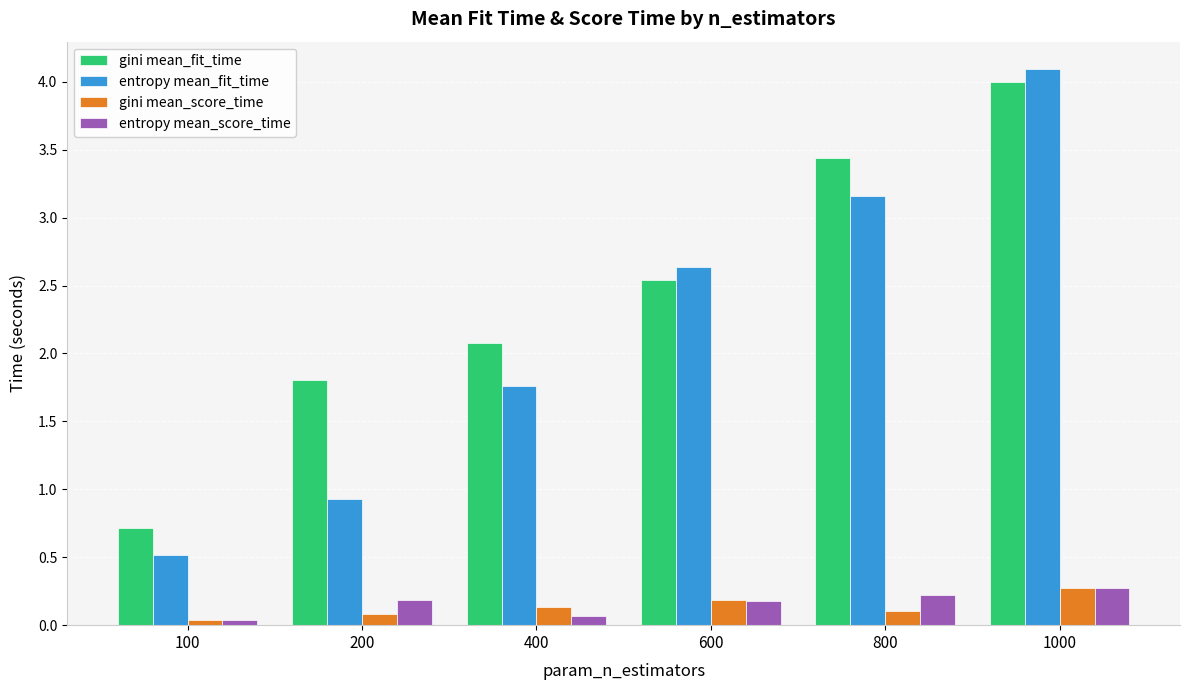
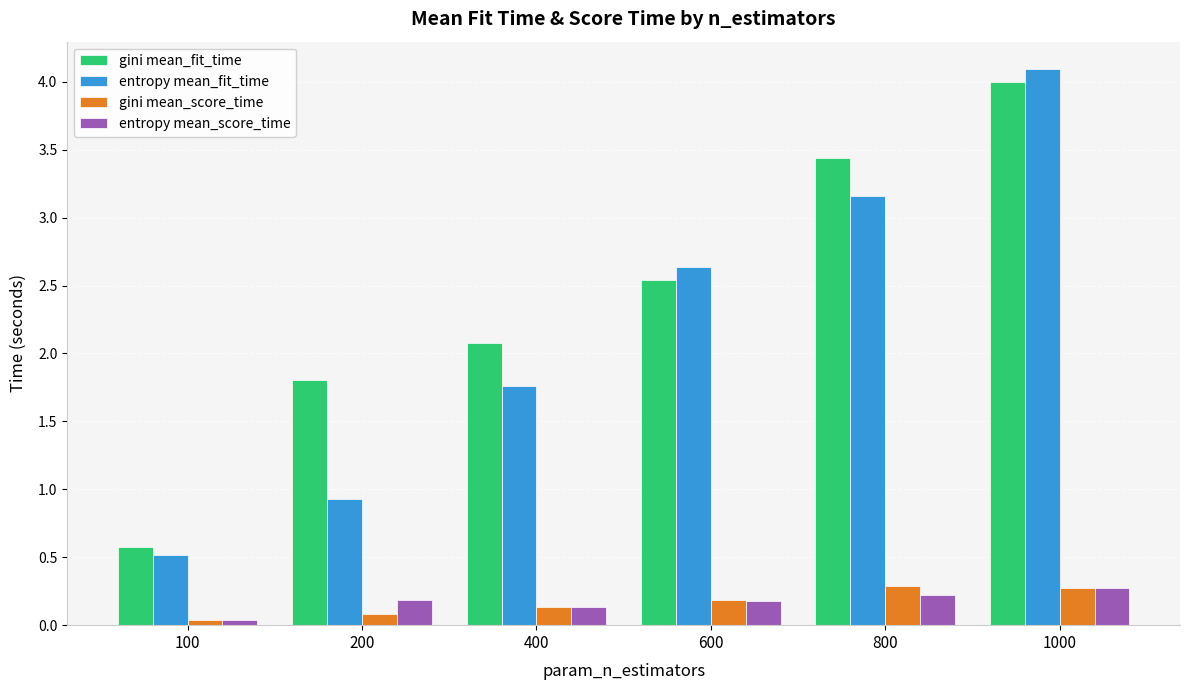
gini mean_fit_time, 100: 0.72 -> 0.58
entropy mean_score_time, 400: 0.07 -> 0.13
gini mean_score_time, 800: 0.10 -> 0.29
